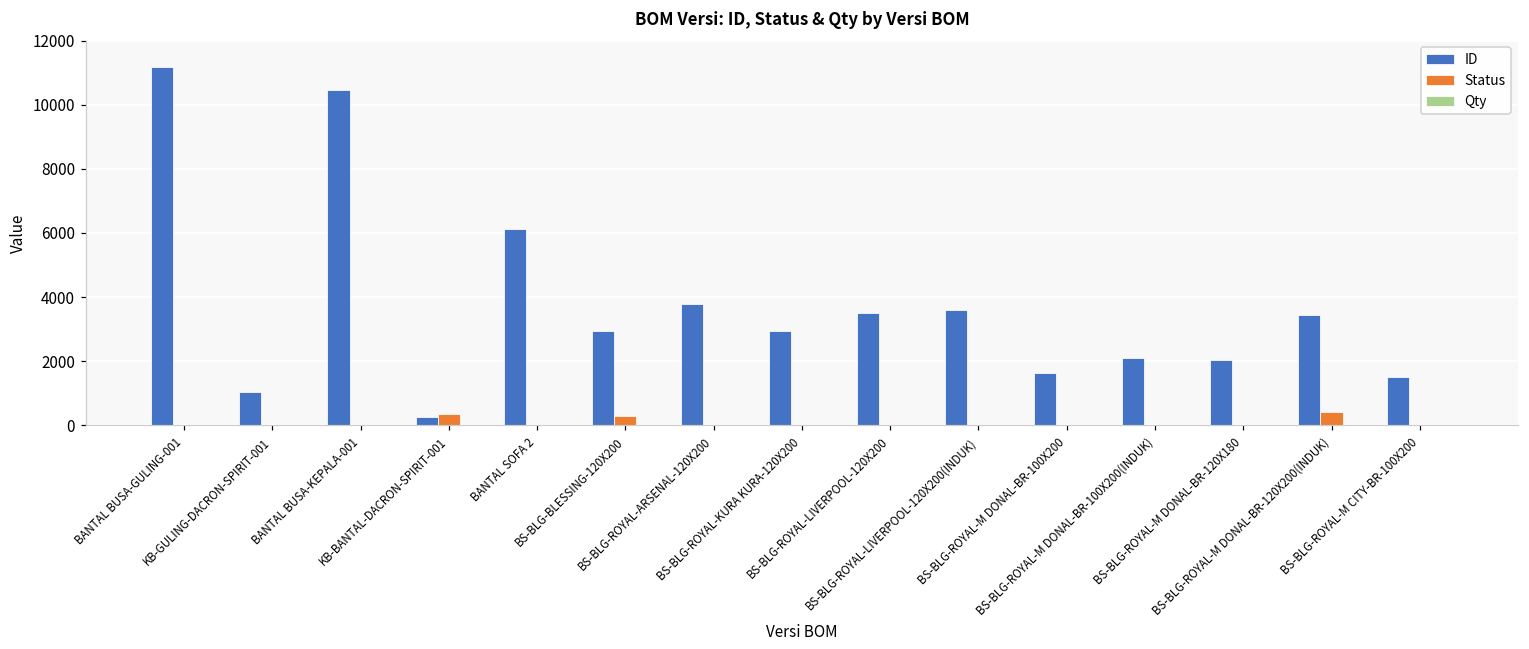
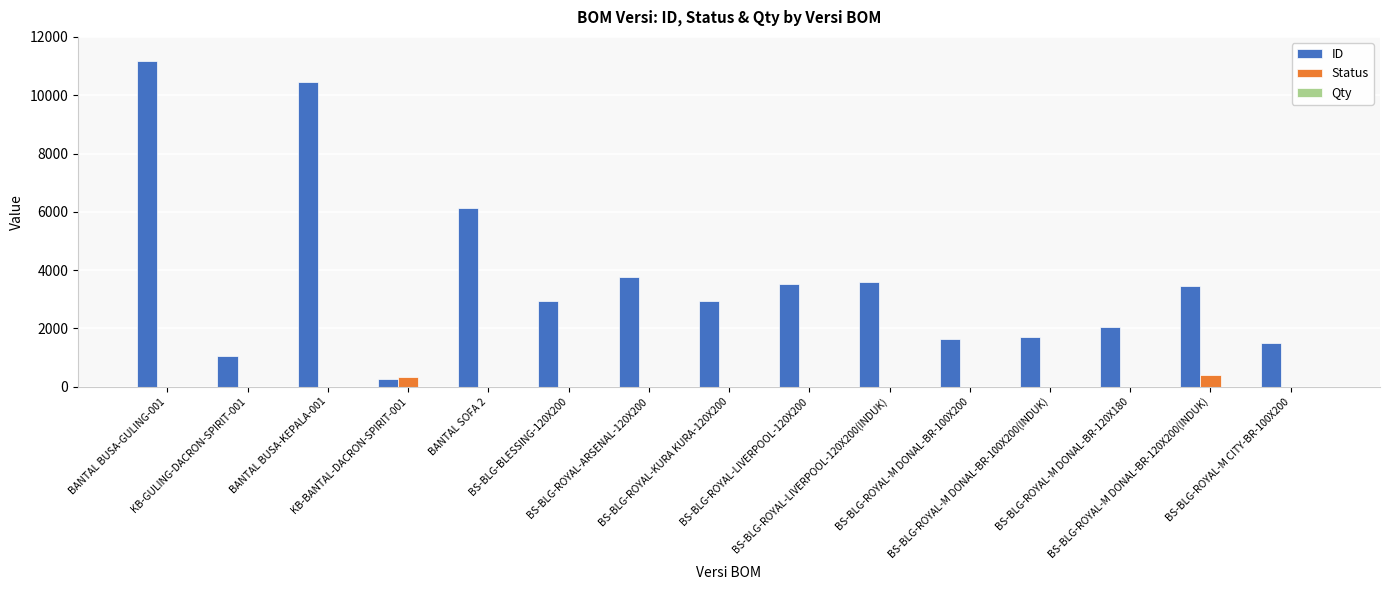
Status, BS-BLG-BLESSING-120X200: 300 -> 0
ID, BS-BLG-ROYAL-M DONAL-BR-100X200(INDUK): 2100 -> 1700
